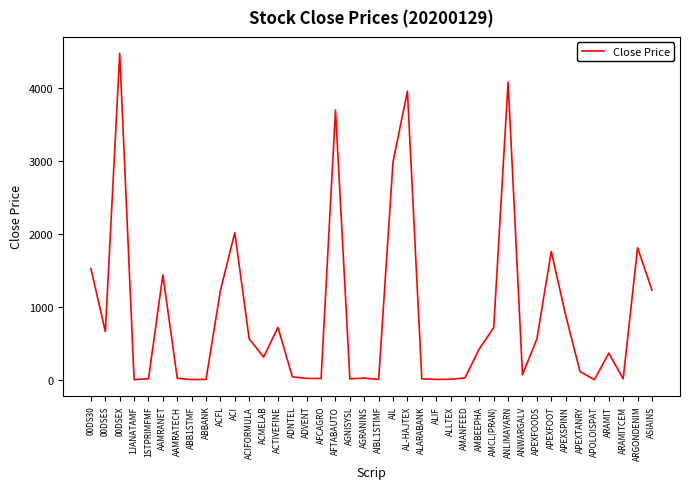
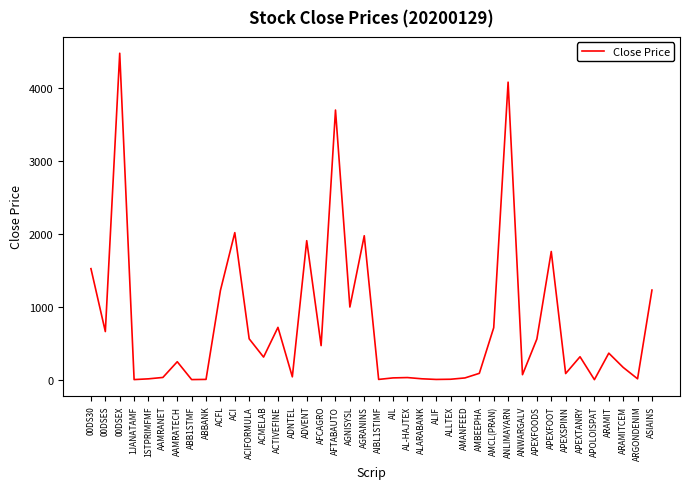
AAMRANET: 1400 -> 0
AAMRATECH: 0 -> 200
ADVENT: 0 -> 1900
AFCAGRO: 0 -> 500
AGNISYSL: 0 -> 1000
AGRANINS: 0 -> 2000
AIL: 3000 -> 0
AL-HAJTEX: 4000 -> 0
AMBEEPHA: 400 -> 100
APEXSPINN: 900 -> 100
APEXTANRY: 100 -> 300
ARAMITCEM: 0 -> 200
ARGONDENIM: 1800 -> 0
